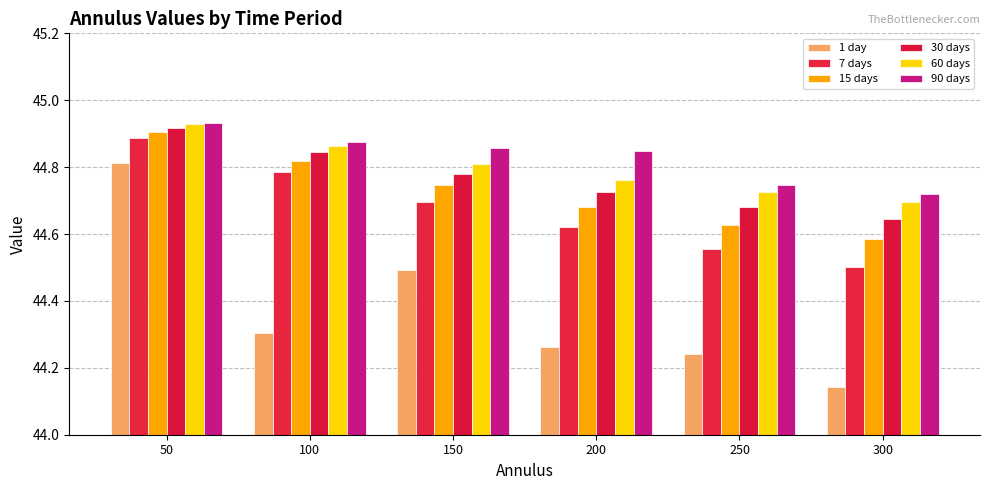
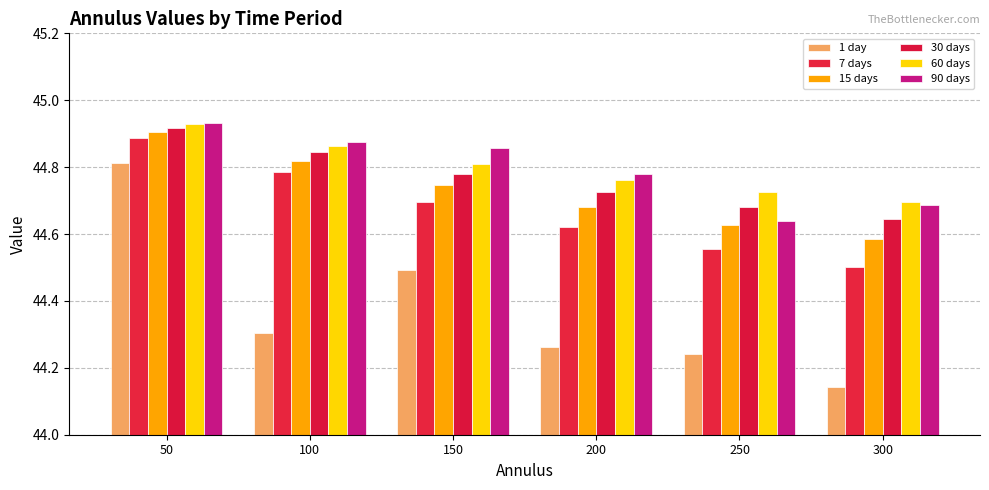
90 days, 200: 44.85 -> 44.78
90 days, 250: 44.75 -> 44.64
90 days, 300: 44.72 -> 44.69
